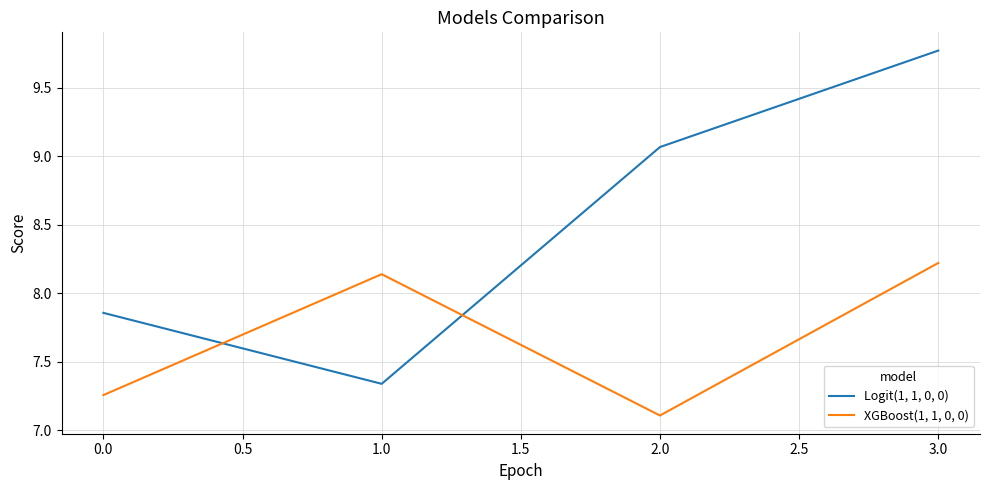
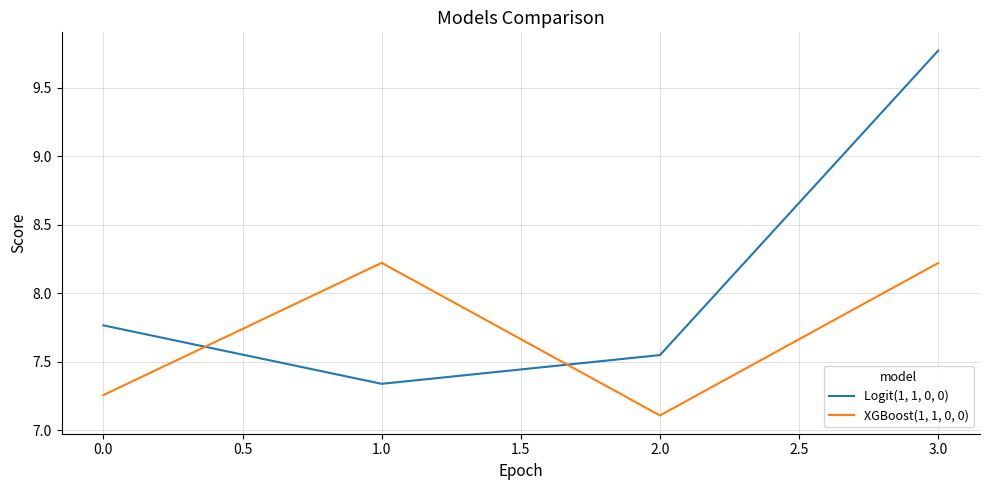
Logit(1, 1, 0, 0), 0.0: 7.86 -> 7.76
XGBoost(1, 1, 0, 0), 1.0: 8.14 -> 8.22
Logit(1, 1, 0, 0), 2.0: 9.07 -> 7.55
